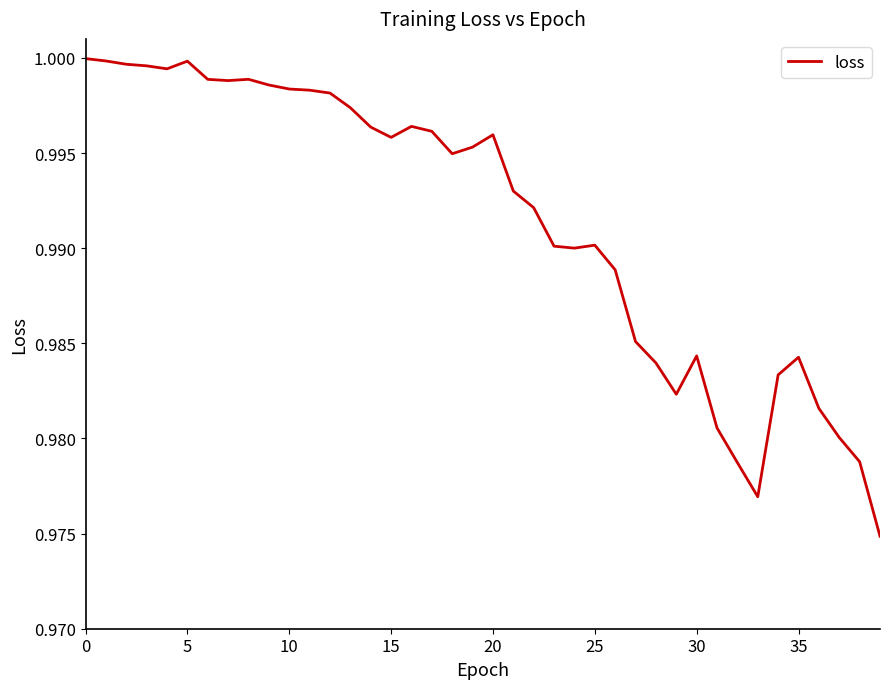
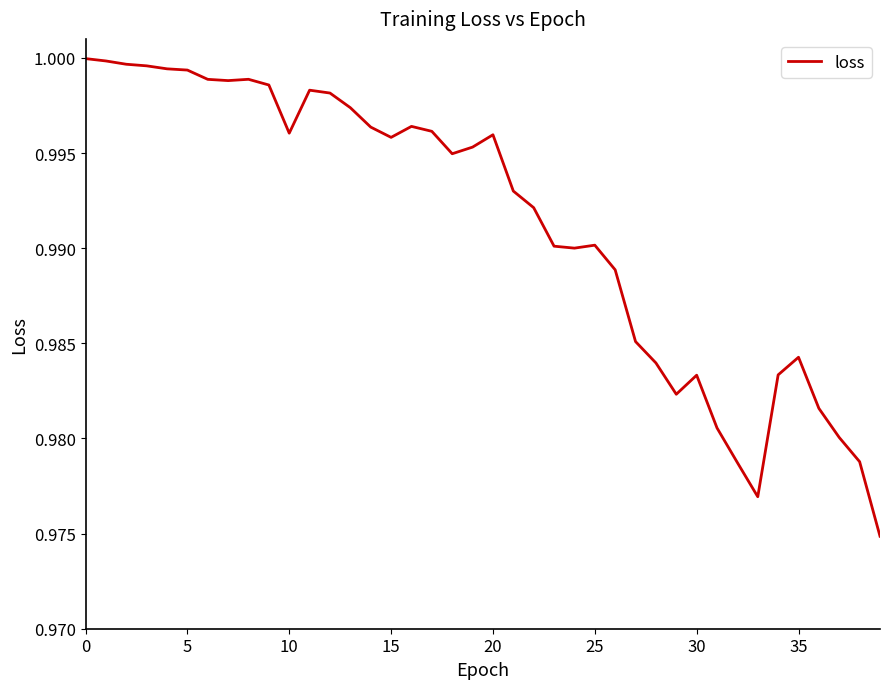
5: 0.9998 -> 0.9994
10: 0.9984 -> 0.9960
30: 0.9843 -> 0.9833
